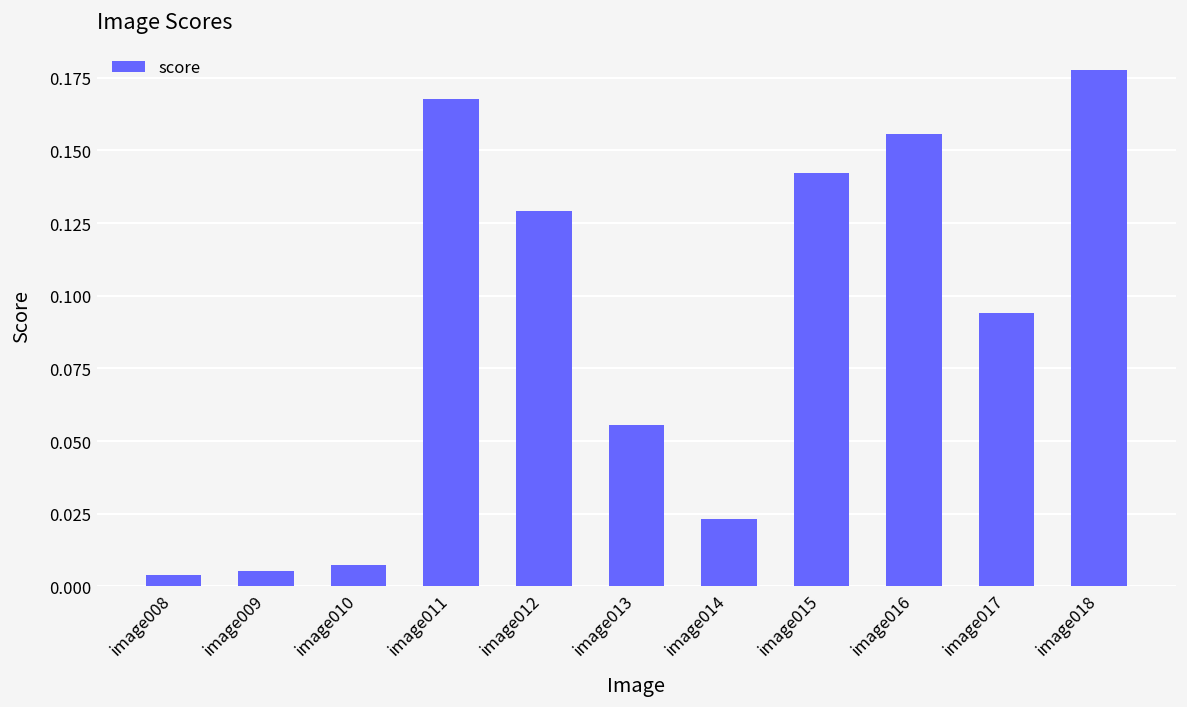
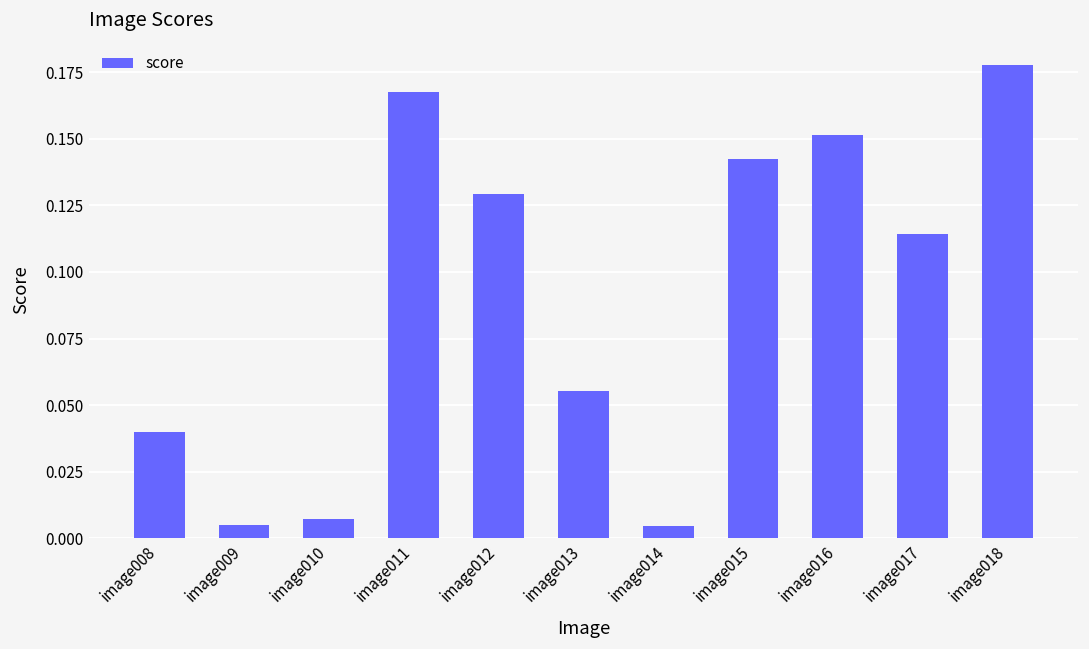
image008: 0.004 -> 0.040
image014: 0.023 -> 0.005
image016: 0.156 -> 0.151
image017: 0.094 -> 0.114
